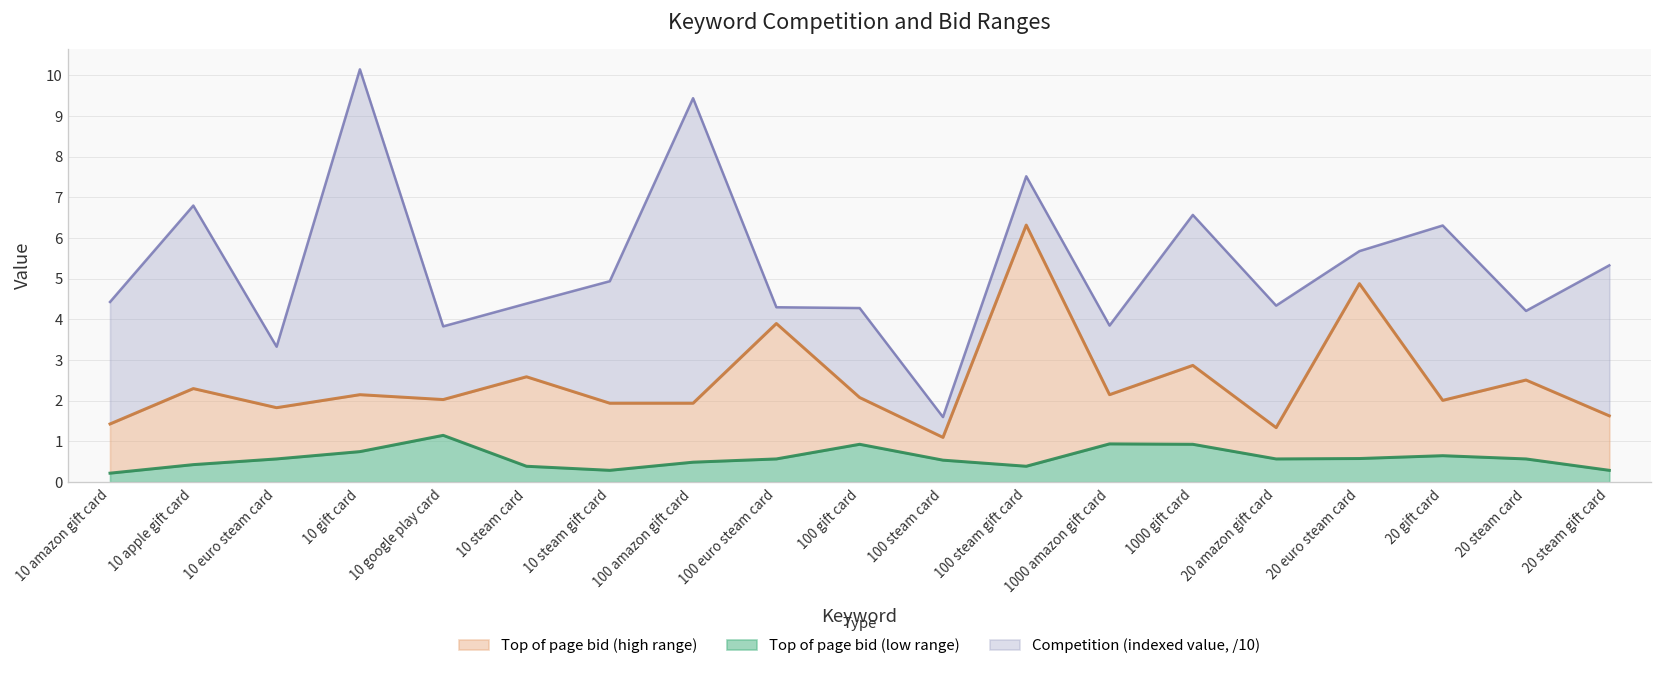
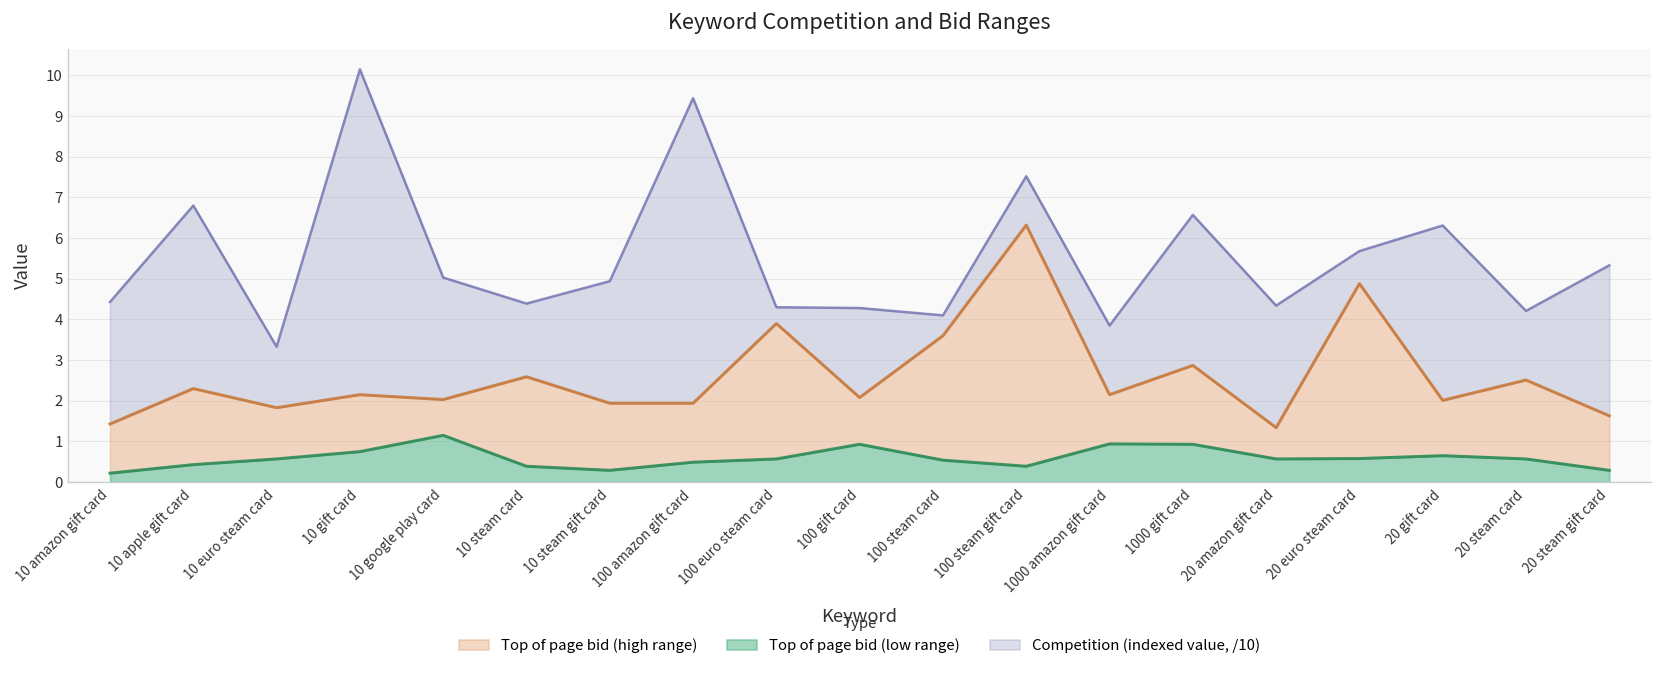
Competition (indexed value, /10), 10 google play card: 1.8 -> 3.0
Top of page bid (high range), 100 steam card: 1.1 -> 3.6
